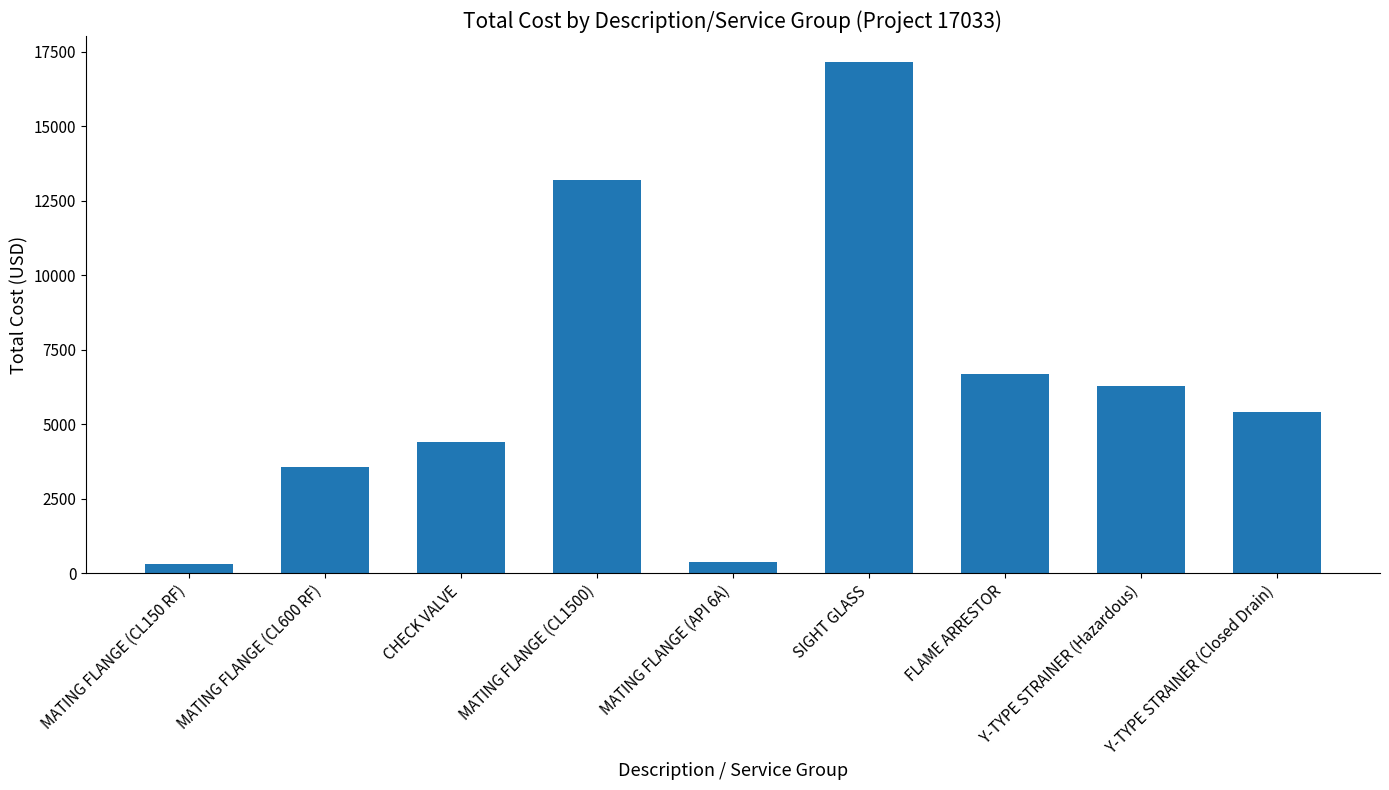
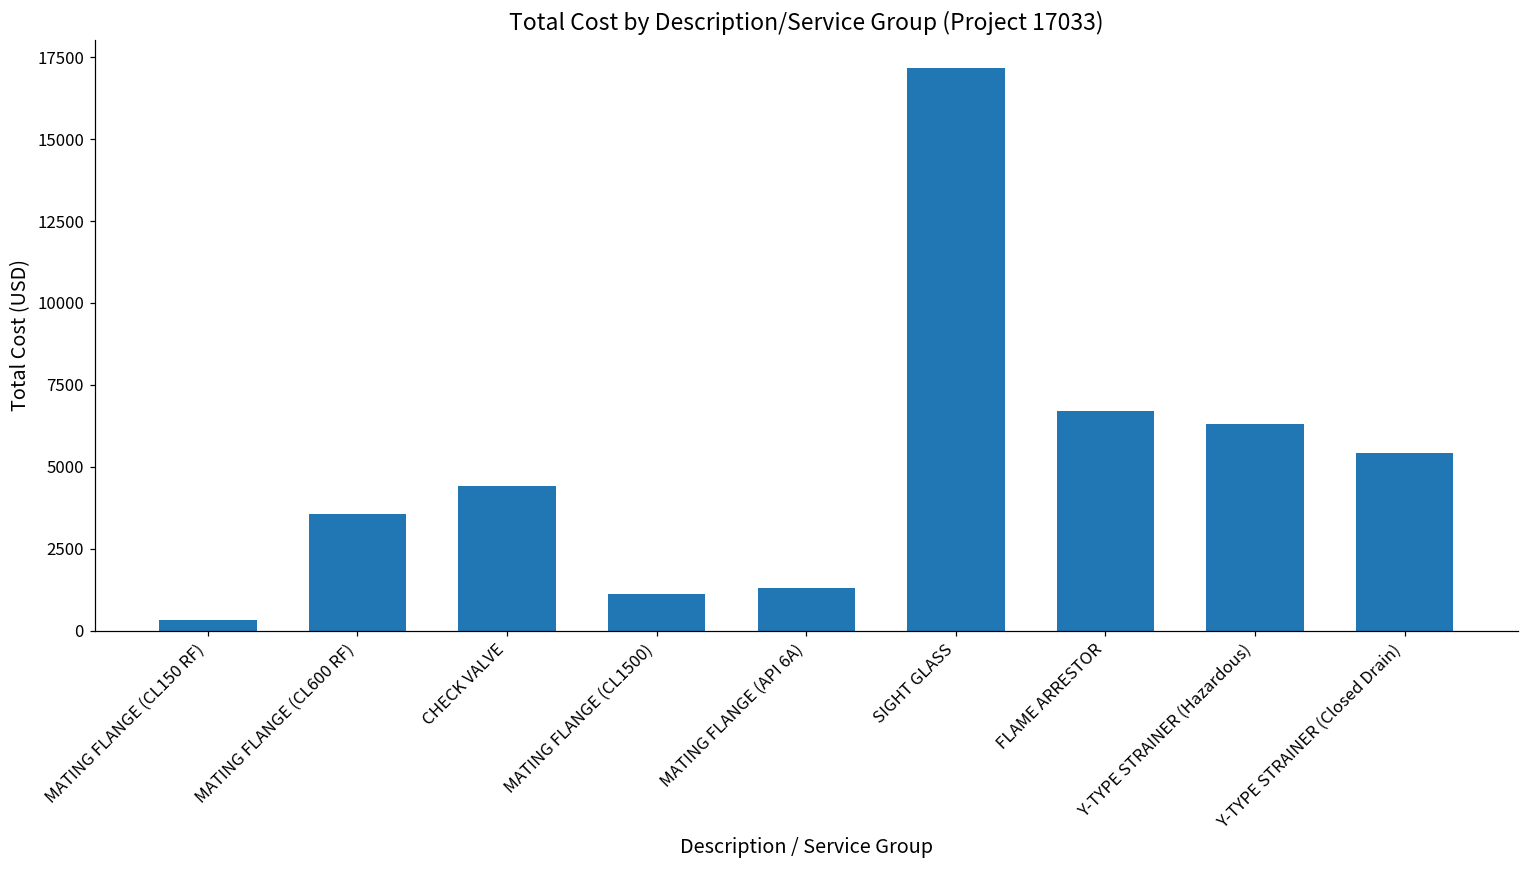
MATING FLANGE (CL1500): 13200 -> 1100
MATING FLANGE (API 6A): 400 -> 1300
